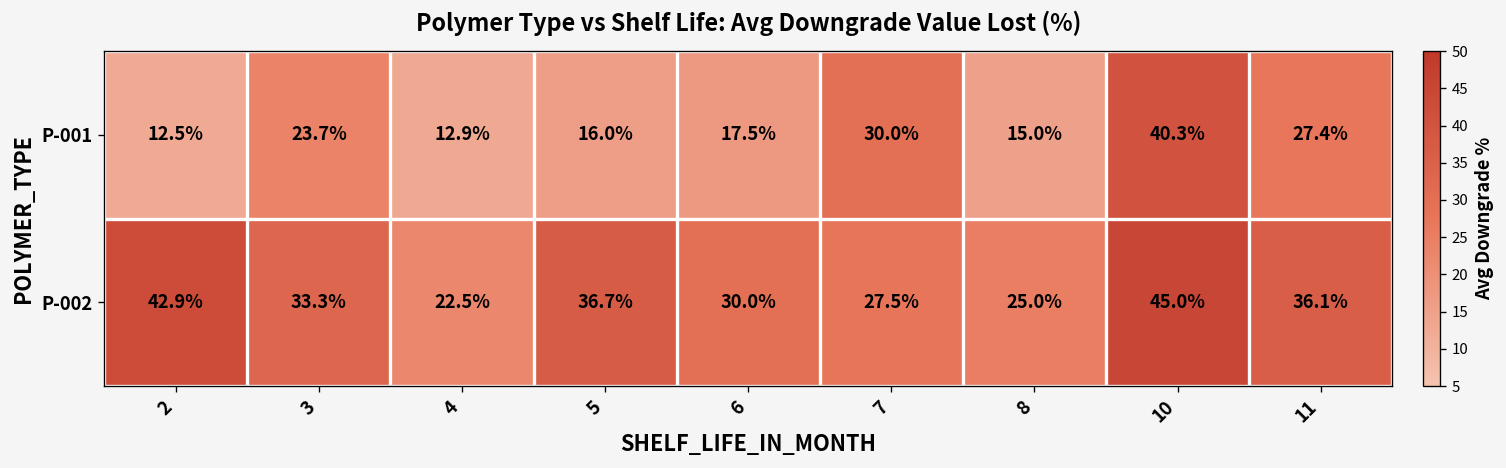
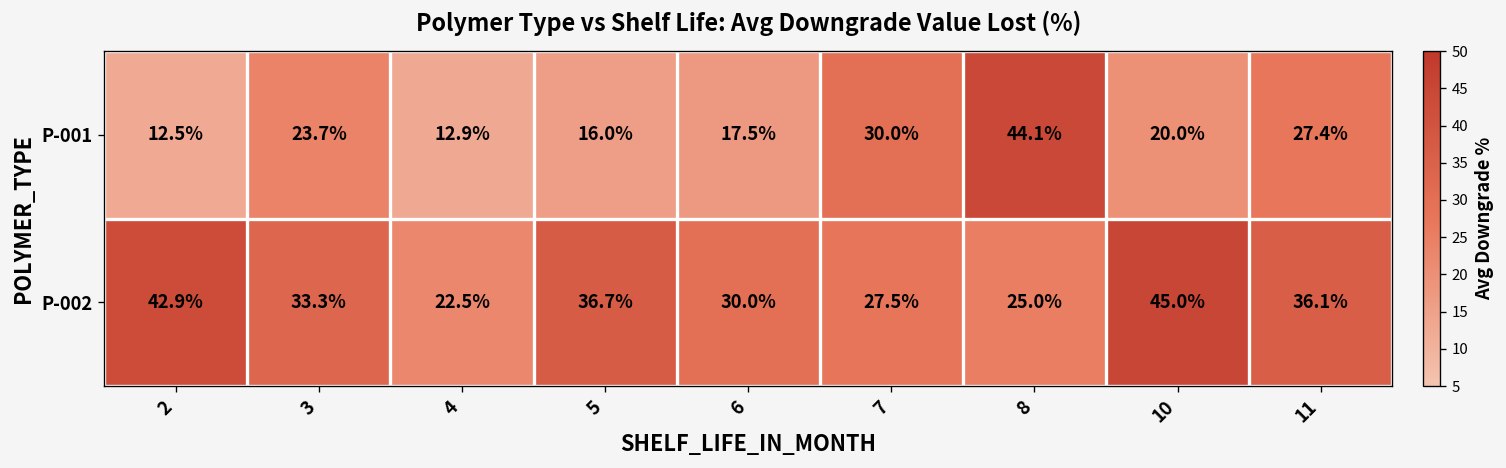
P-001, 8: 15.0% -> 44.1%
P-001, 10: 40.3% -> 20.0%
